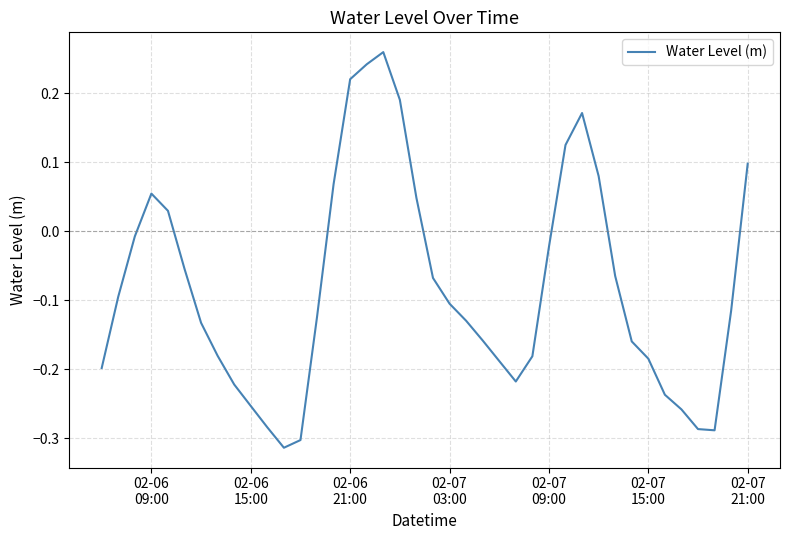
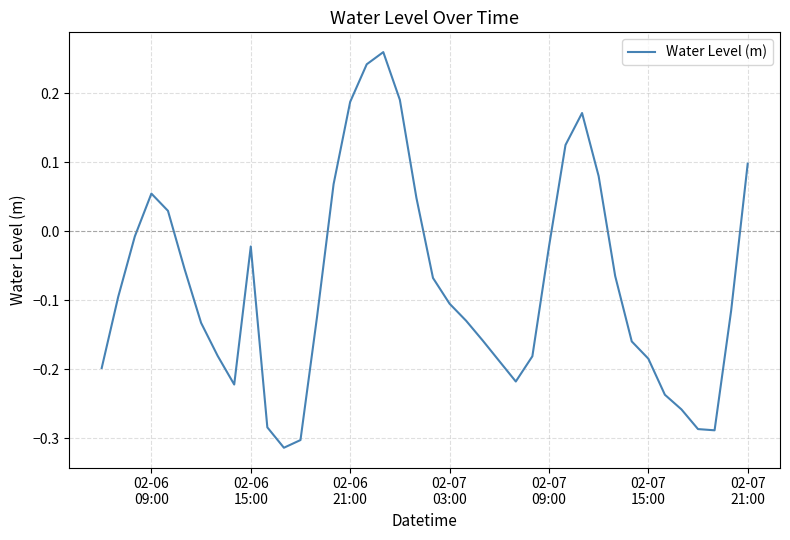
02-06 15:00: -0.25 -> -0.02
02-06 21:00: 0.22 -> 0.19
